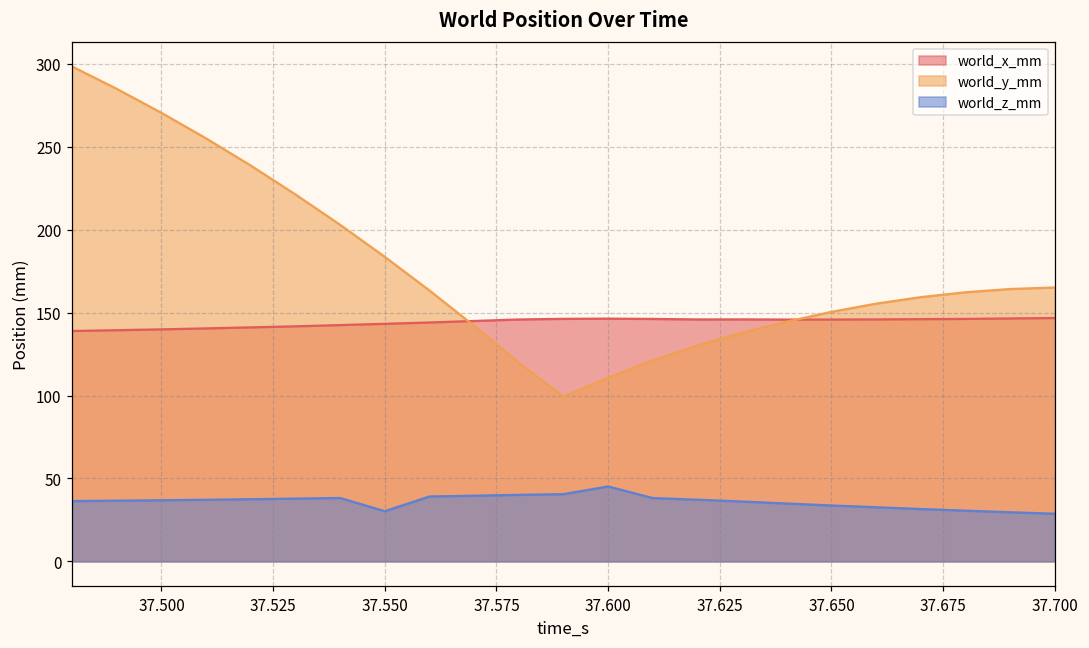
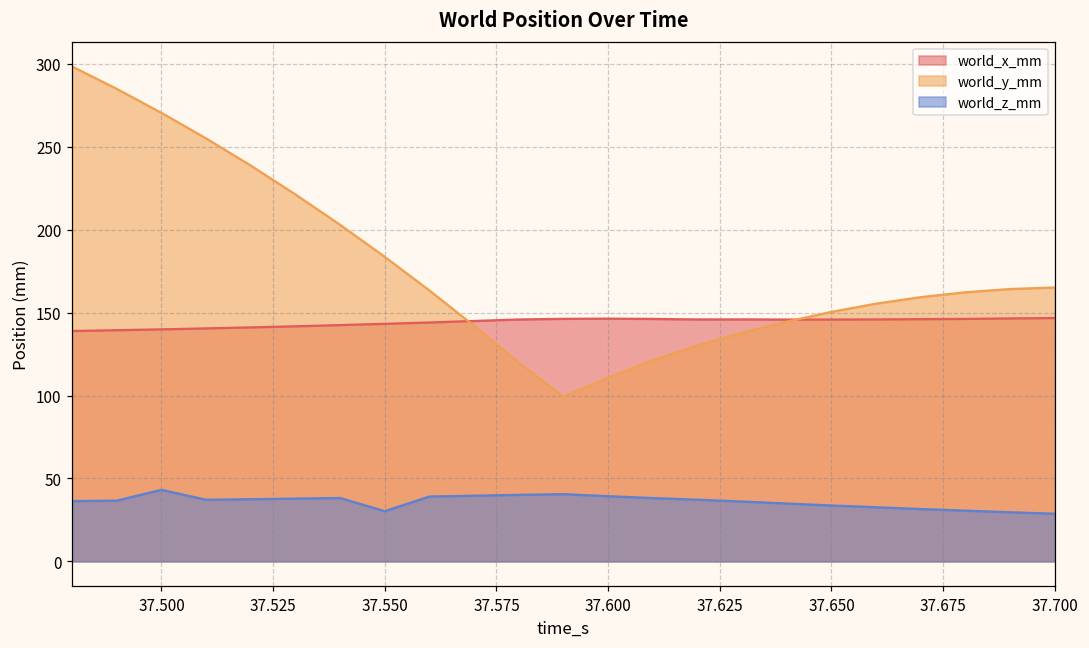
world_z_mm, 37.500: 37 -> 43
world_z_mm, 37.600: 45 -> 39
